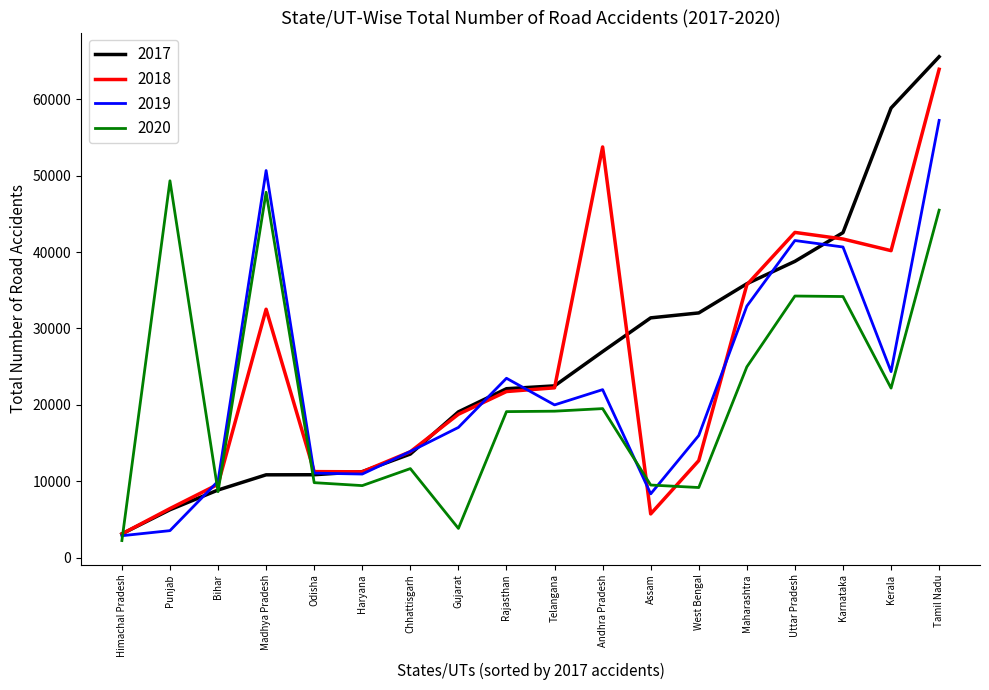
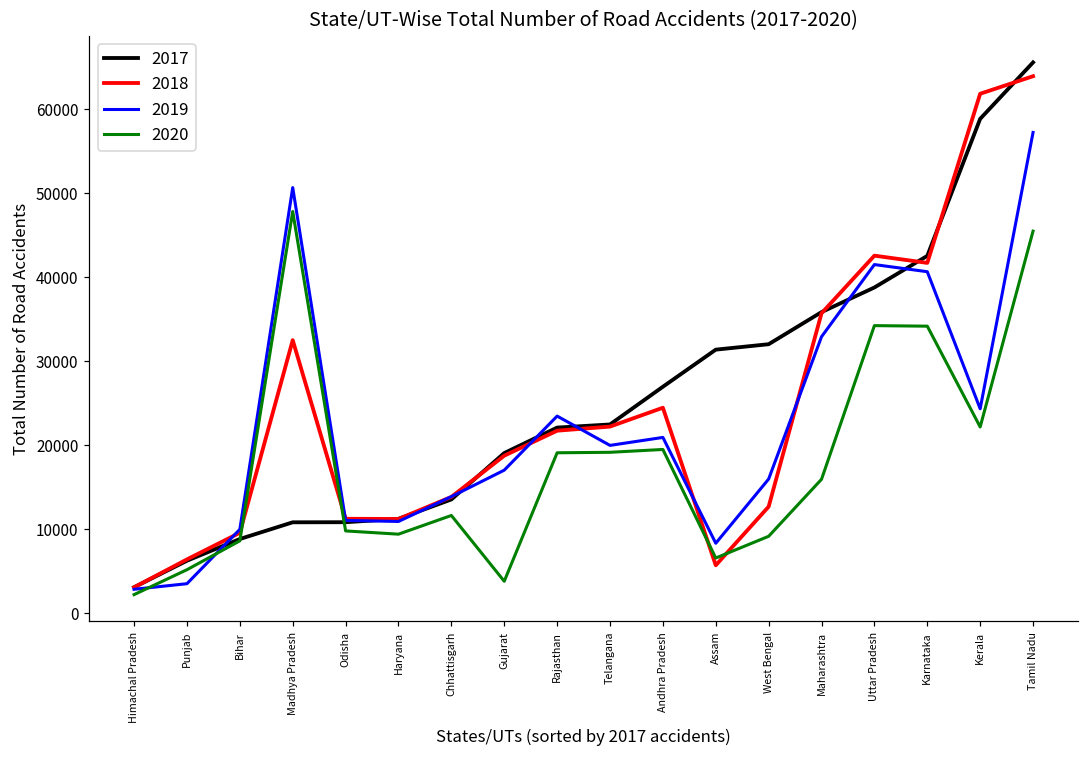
2020, Punjab: 49000 -> 5000
2018, Andhra Pradesh: 54000 -> 24000
2019, Andhra Pradesh: 22000 -> 21000
2020, Assam: 10000 -> 7000
2020, Maharashtra: 25000 -> 16000
2018, Kerala: 40000 -> 62000
